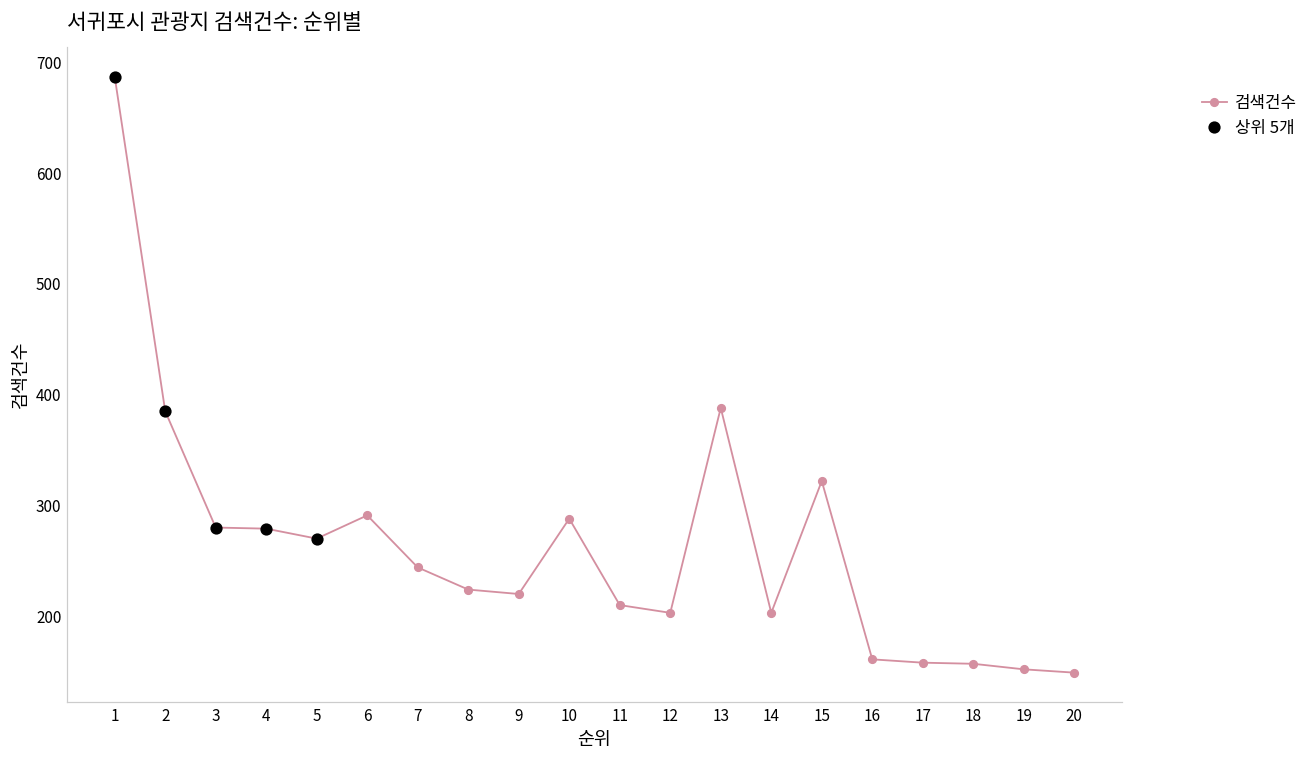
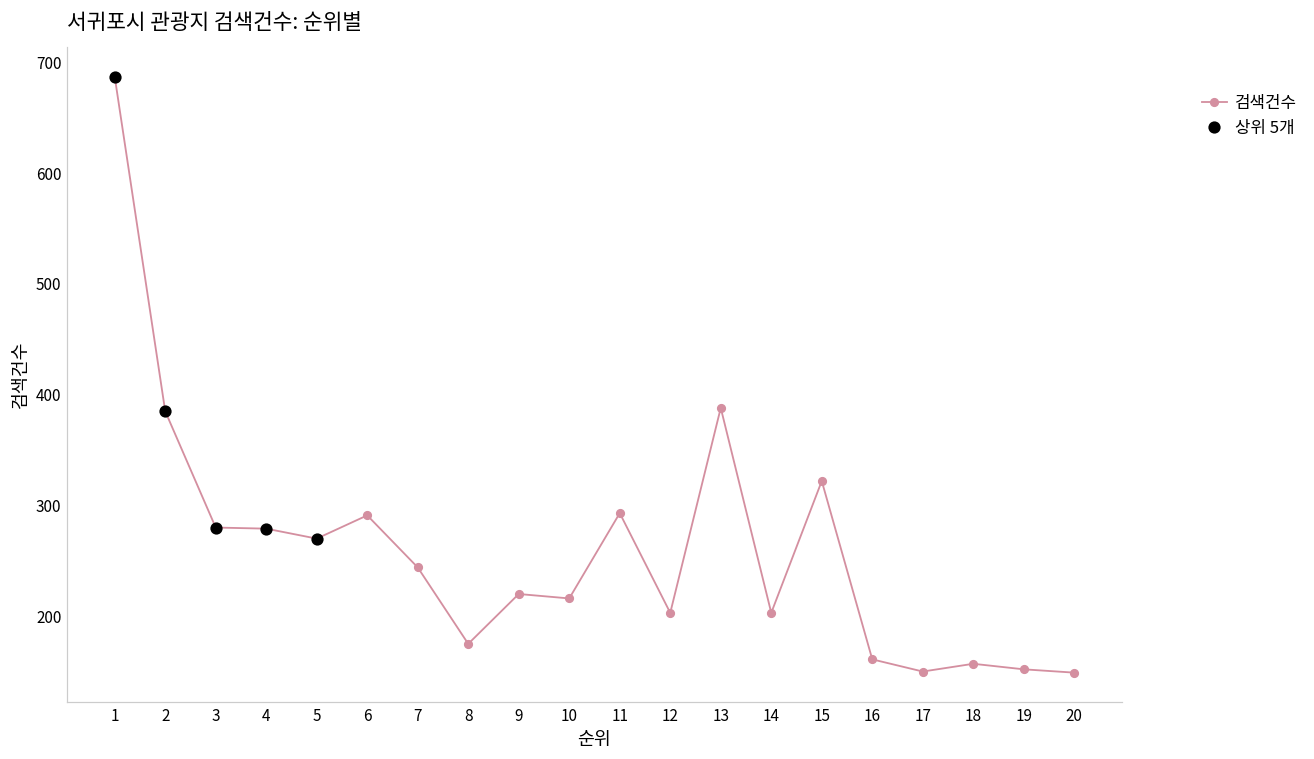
검색건수, 8: 224 -> 175
검색건수, 10: 288 -> 216
검색건수, 11: 210 -> 293
검색건수, 17: 158 -> 150
